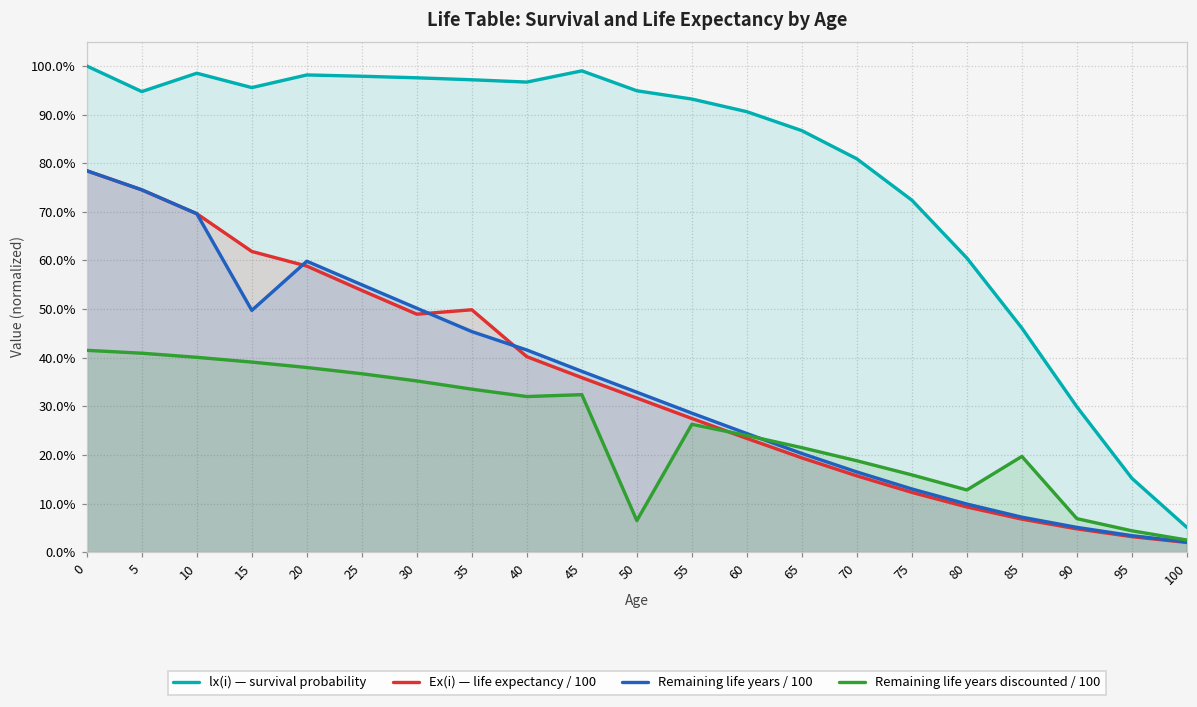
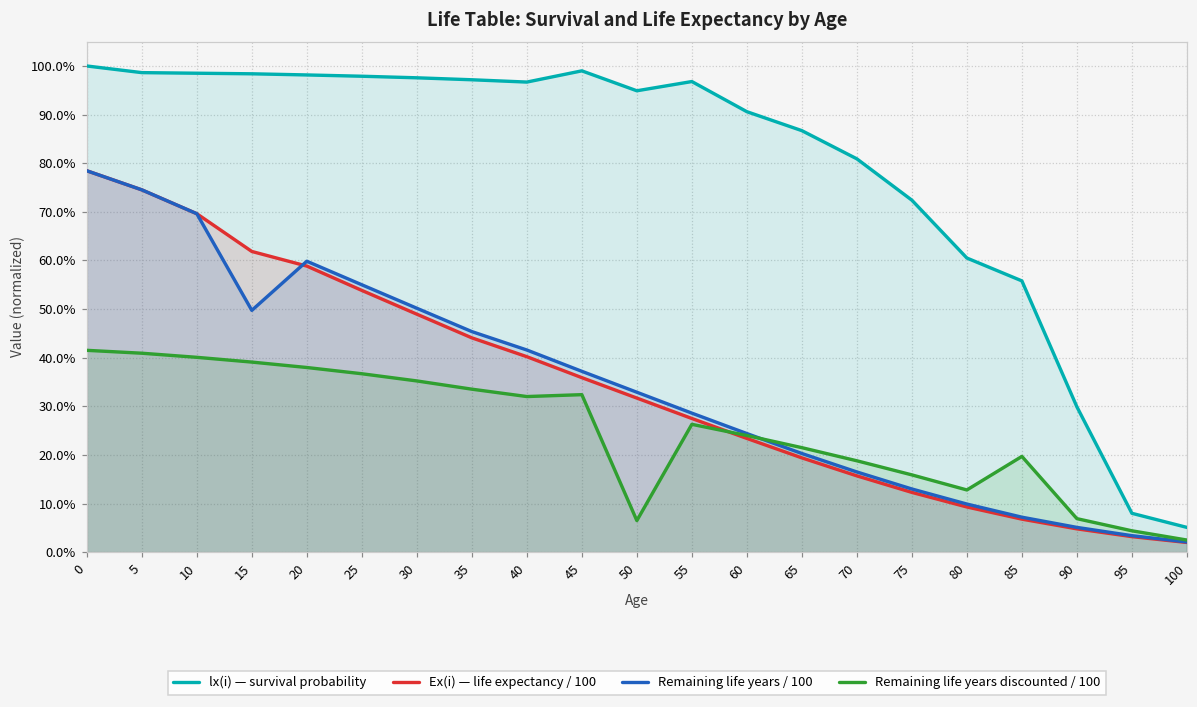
lx(i) — survival probability, 5: 95% -> 99%
lx(i) — survival probability, 15: 96% -> 98%
Ex(i) — life expectancy / 100, 35: 50% -> 44%
lx(i) — survival probability, 55: 93% -> 97%
lx(i) — survival probability, 85: 46% -> 56%
lx(i) — survival probability, 95: 15% -> 8%
